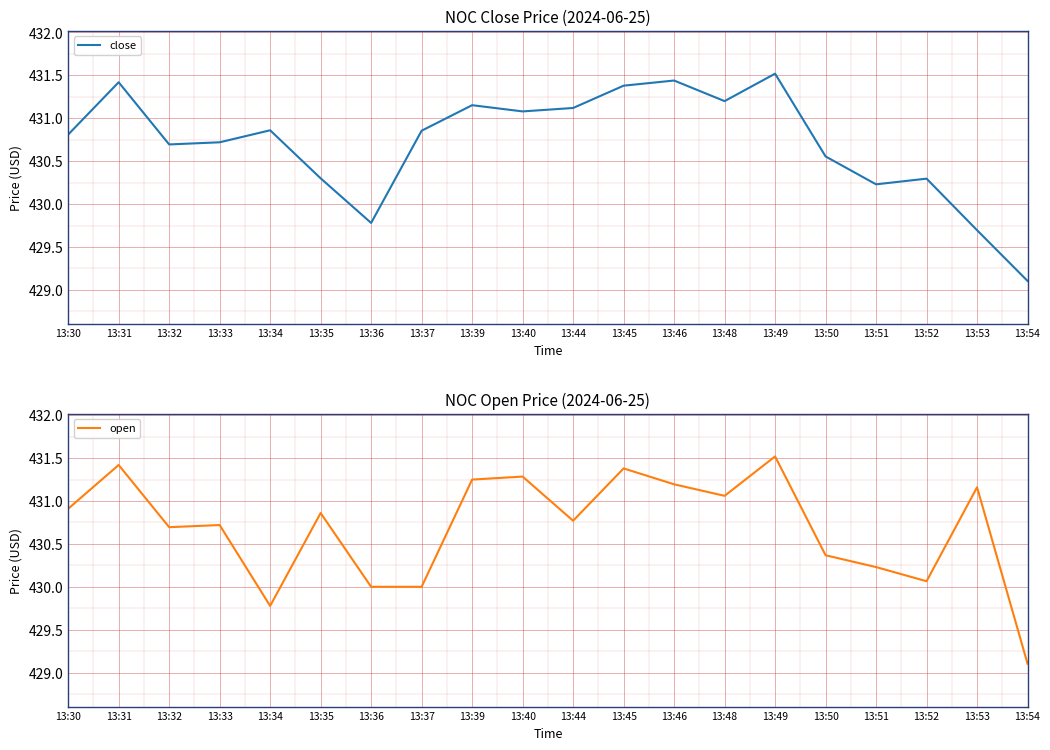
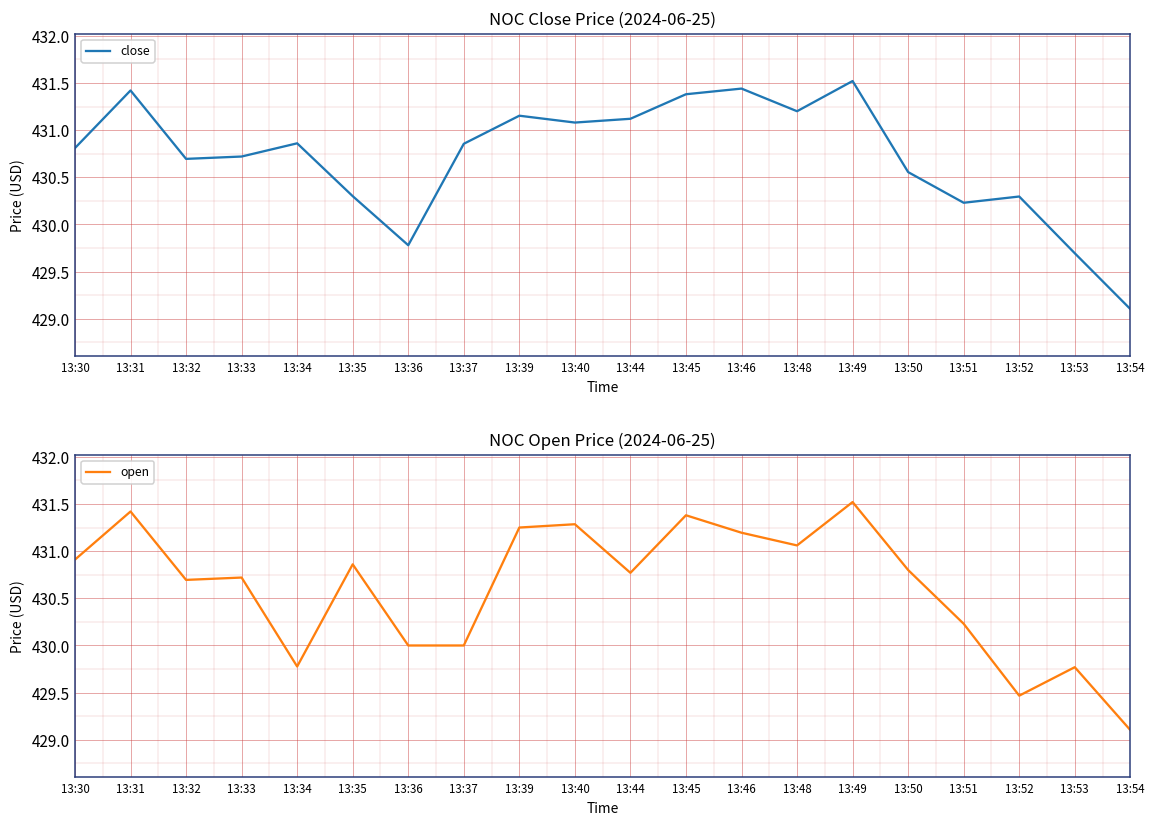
NOC Open Price (2024-06-25), 13:50: 430.4 -> 430.8
NOC Open Price (2024-06-25), 13:52: 430.1 -> 429.5
NOC Open Price (2024-06-25), 13:53: 431.2 -> 429.8
